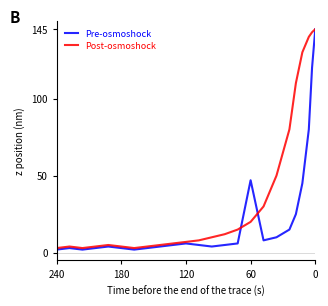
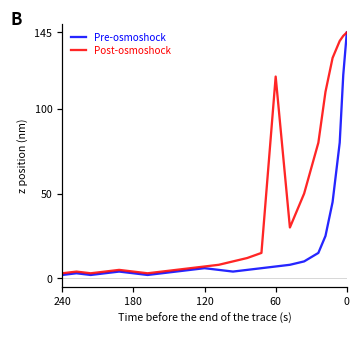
Pre-osmoshock, 60: 47 -> 7
Post-osmoshock, 60: 20 -> 119
